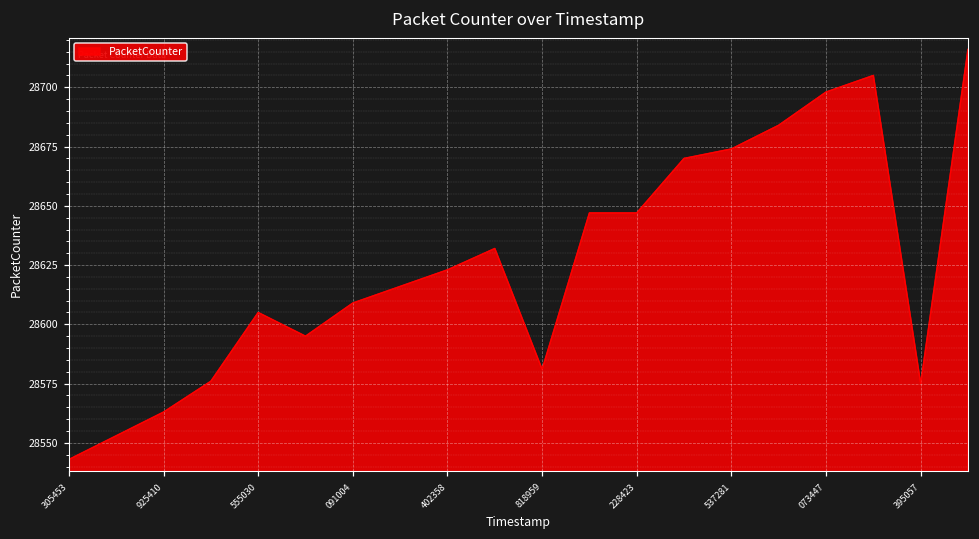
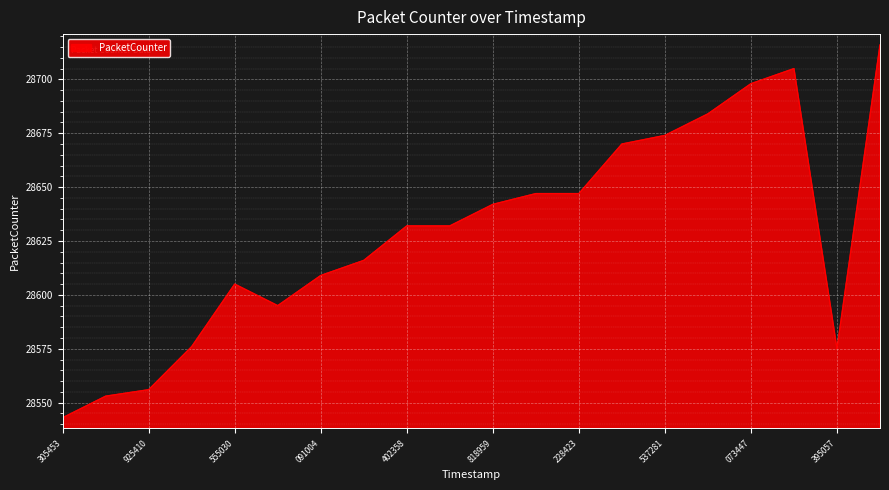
925410: 28563 -> 28556
402358: 28623 -> 28632
818959: 28581 -> 28642
